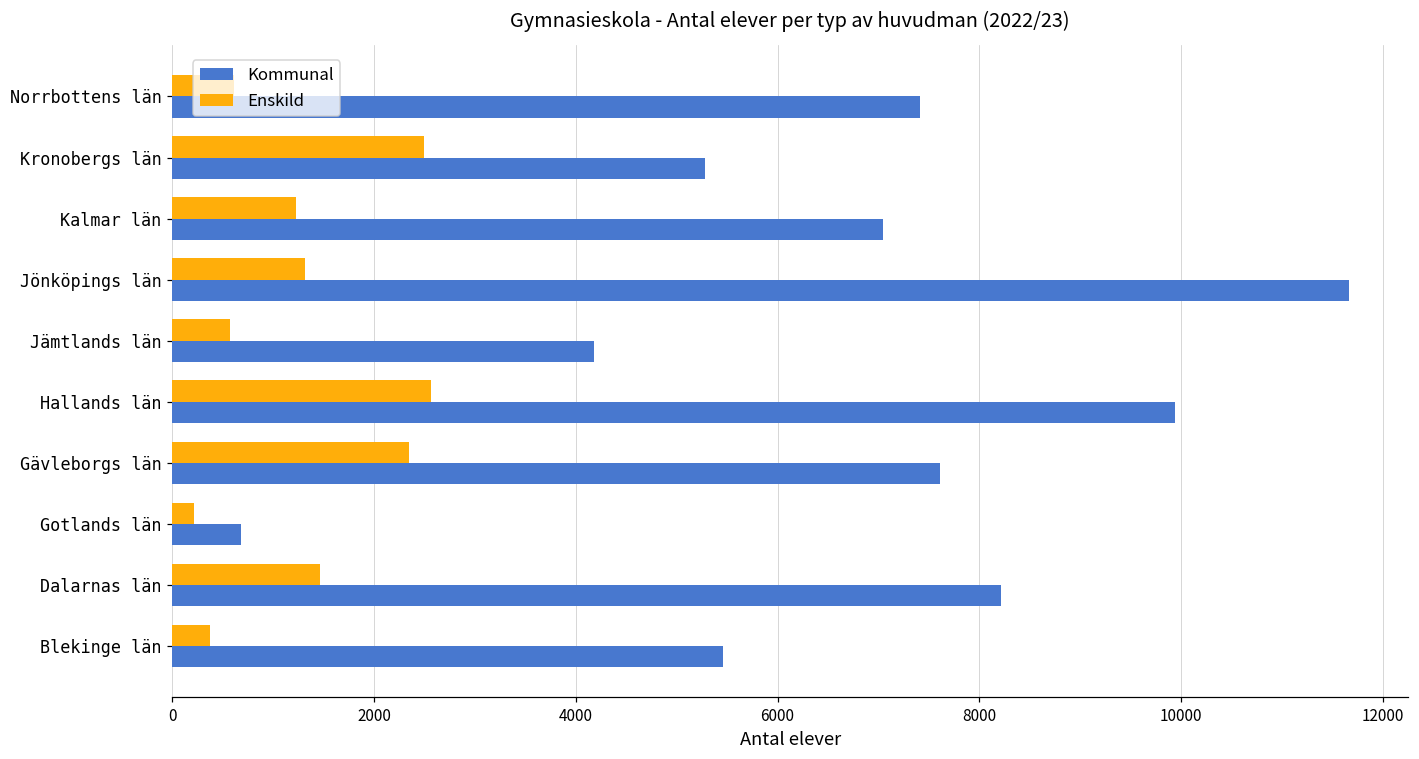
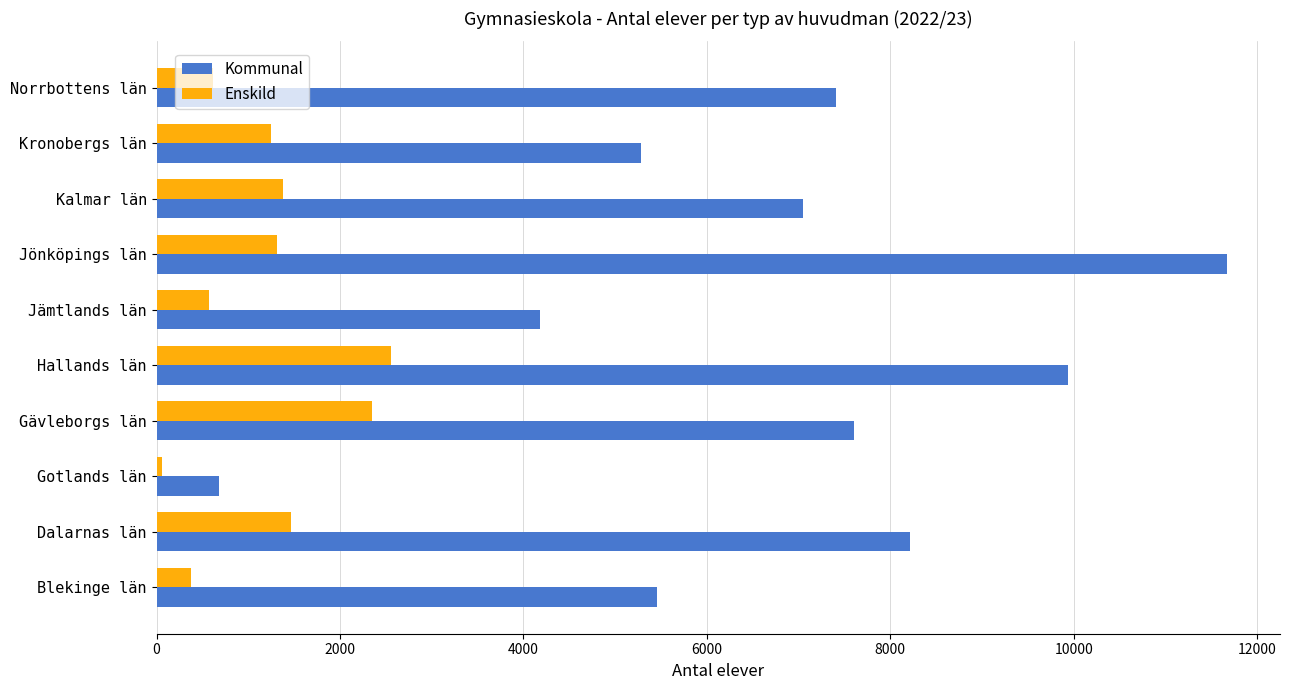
Enskild, Kronobergs län: 2500 -> 1200
Enskild, Kalmar län: 1200 -> 1400
Enskild, Gotlands län: 200 -> 100
